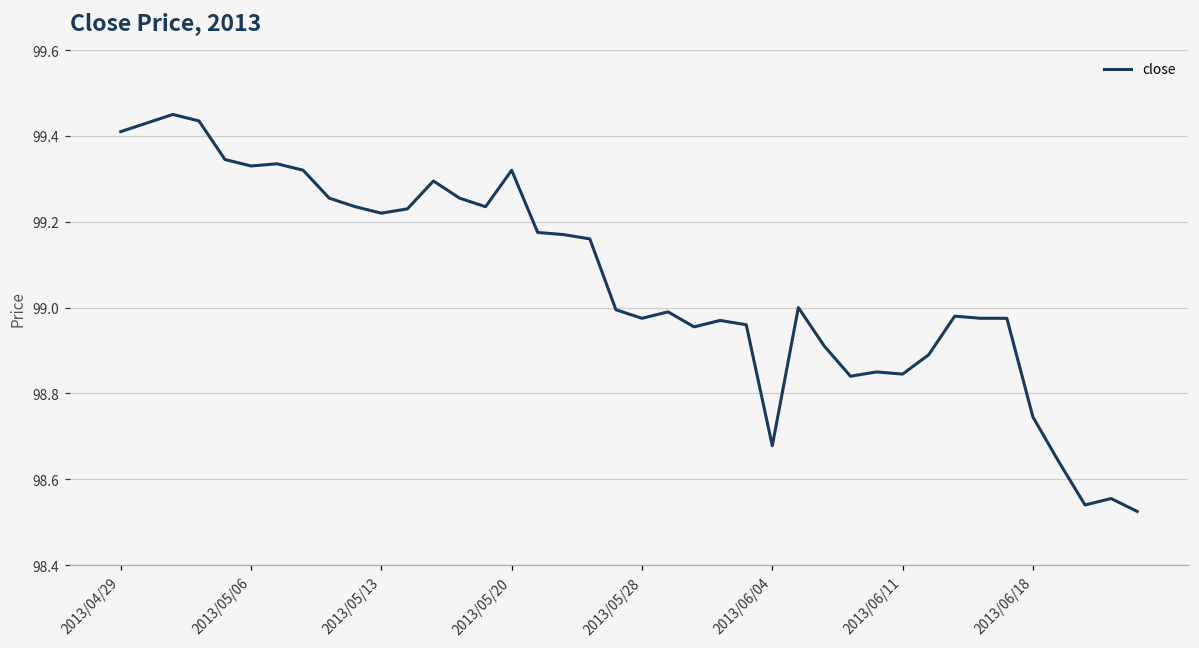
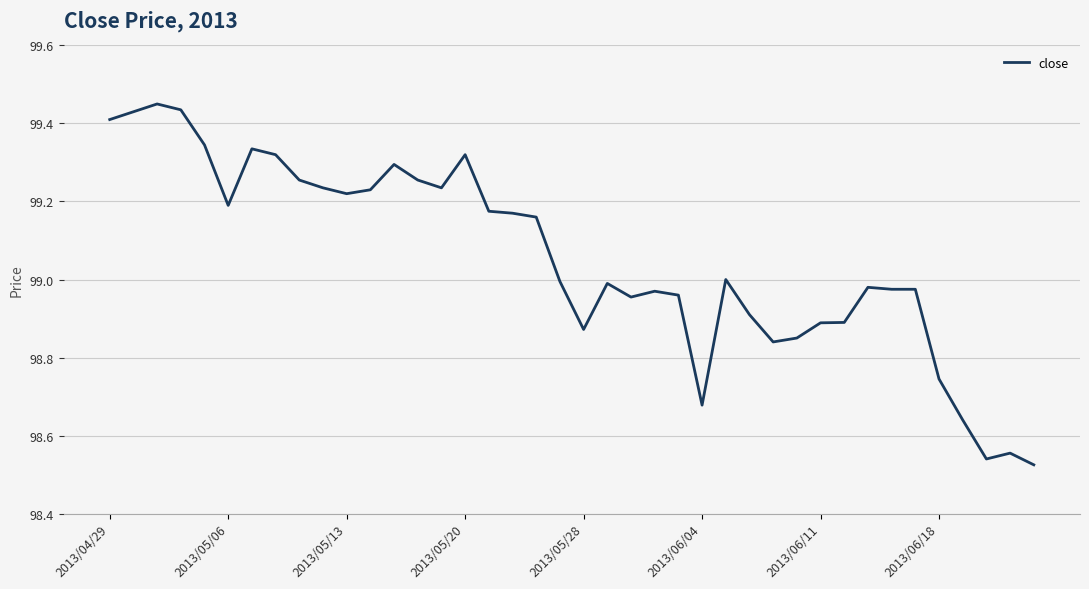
2013/05/06: 99.33 -> 99.19
2013/05/28: 98.98 -> 98.87
2013/06/11: 98.85 -> 98.89
